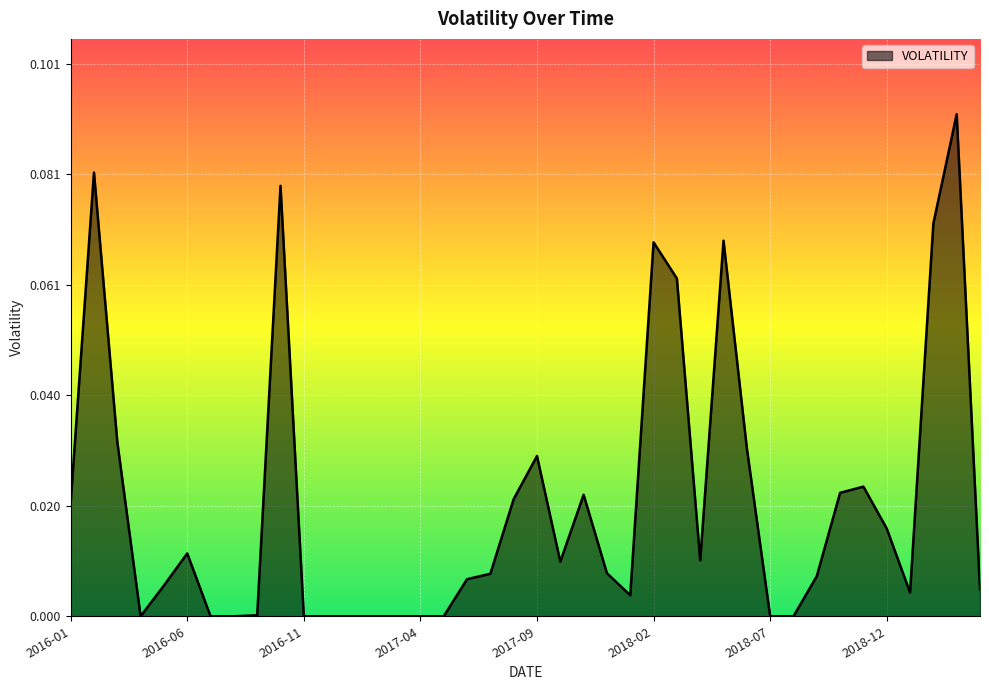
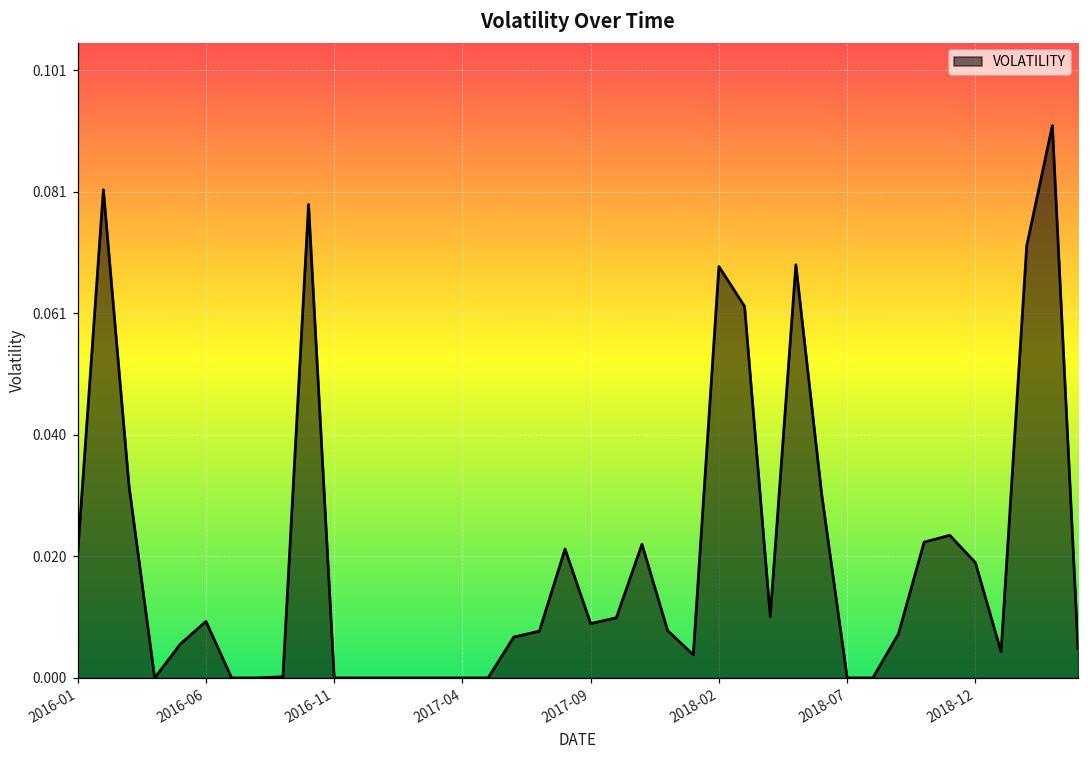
2016-06: 0.011 -> 0.009
2017-09: 0.029 -> 0.009
2018-12: 0.016 -> 0.019
